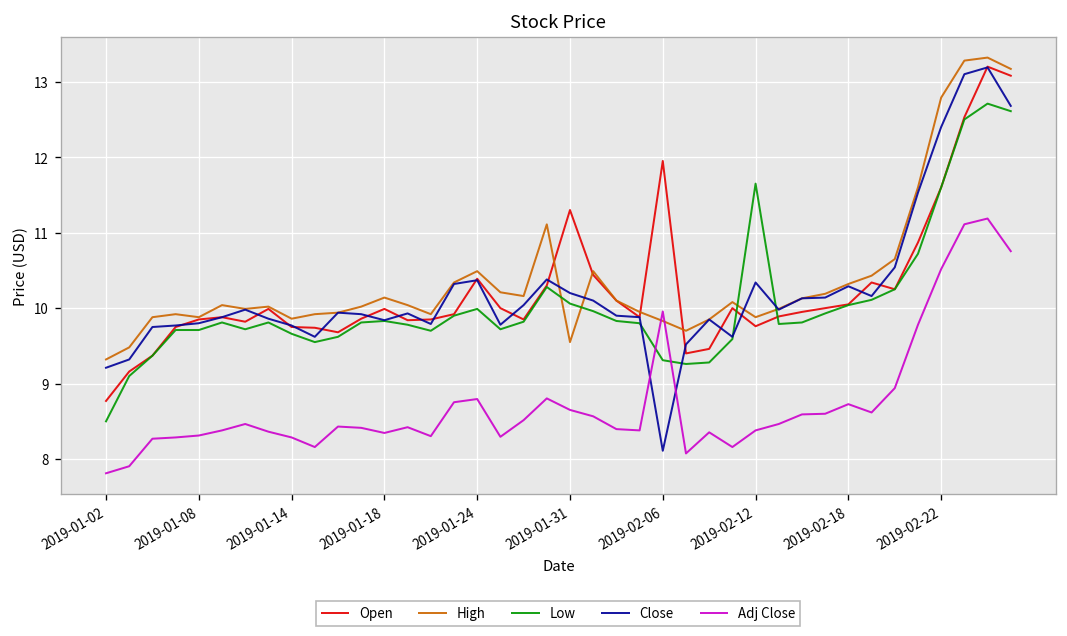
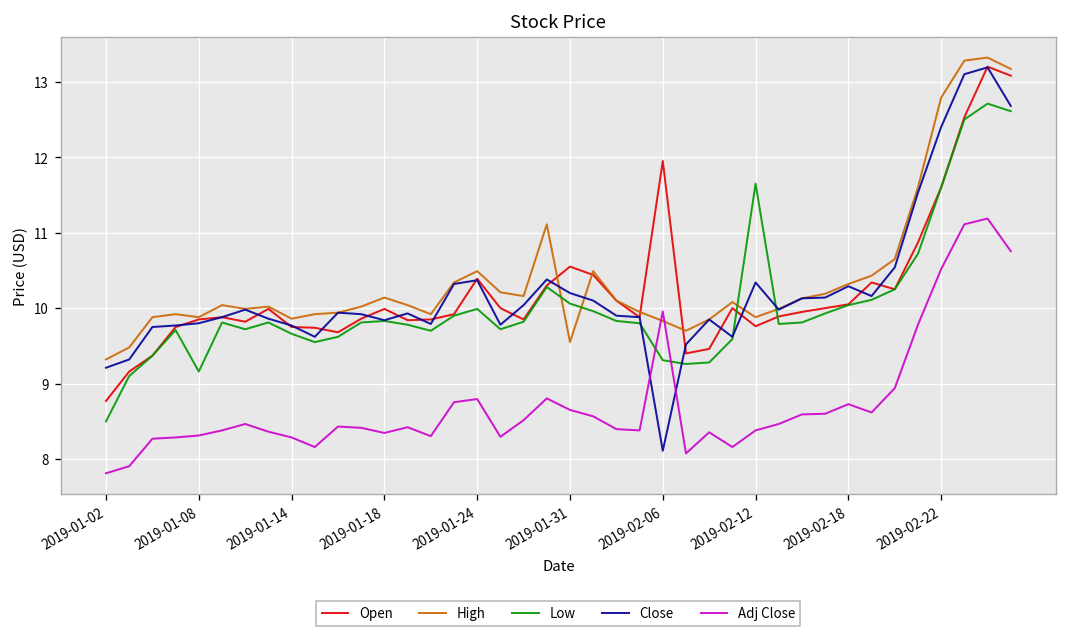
Low, 2019-01-08: 9.7 -> 9.2
Open, 2019-01-31: 11.3 -> 10.6
